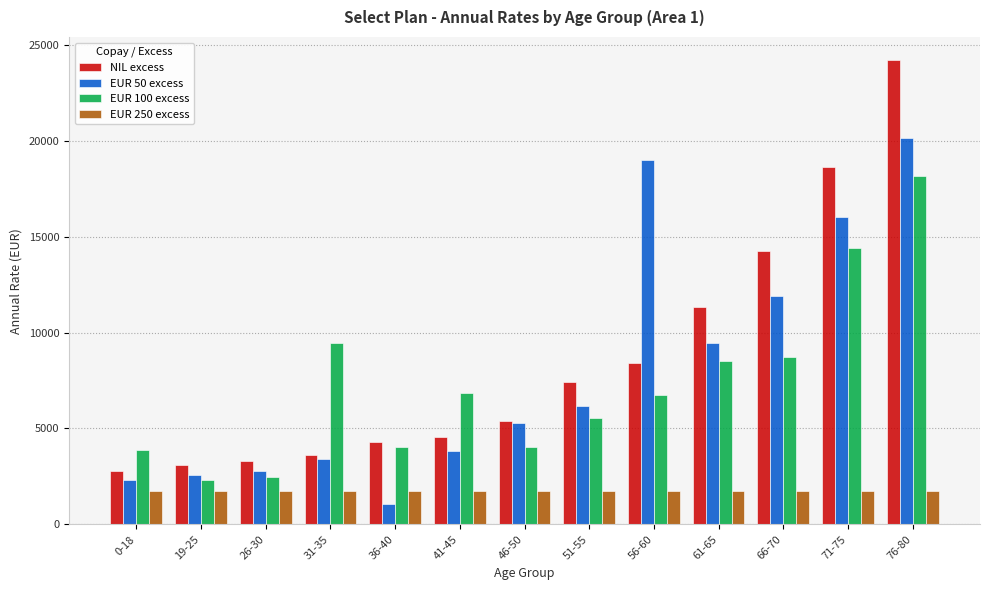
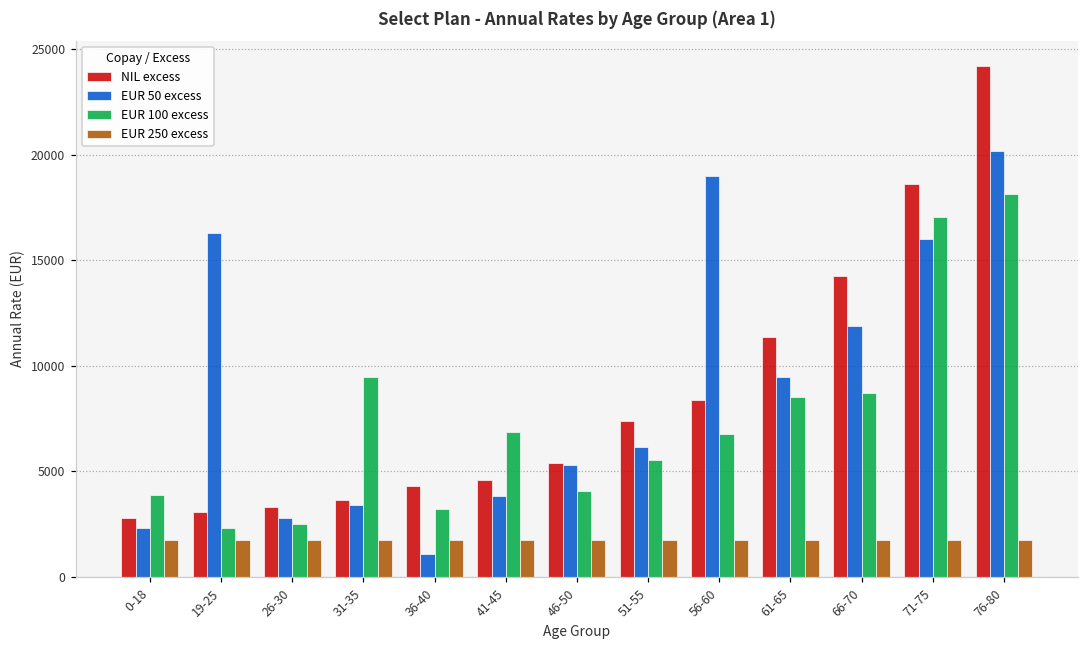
EUR 50 excess, 19-25: 2600 -> 16300
EUR 100 excess, 36-40: 4000 -> 3200
EUR 100 excess, 71-75: 14400 -> 17100
